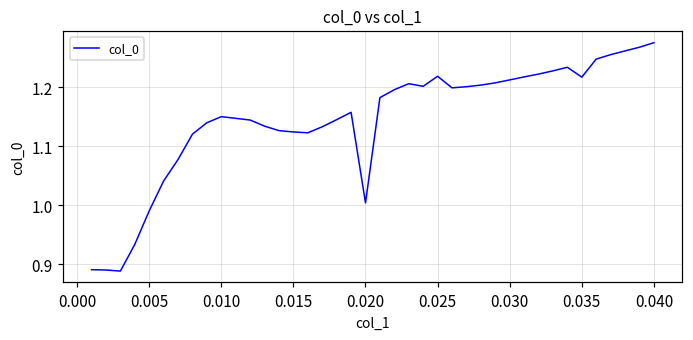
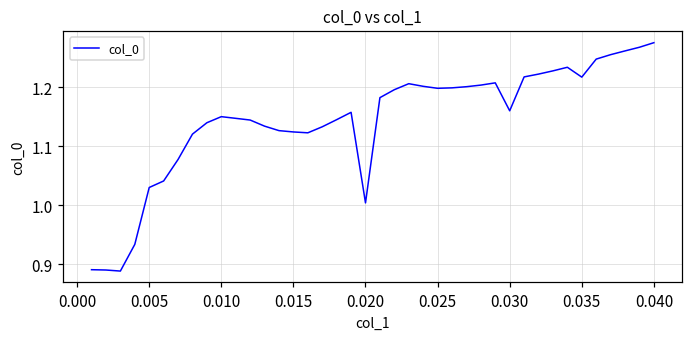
0.005: 0.99 -> 1.03
0.025: 1.22 -> 1.20
0.030: 1.21 -> 1.16
